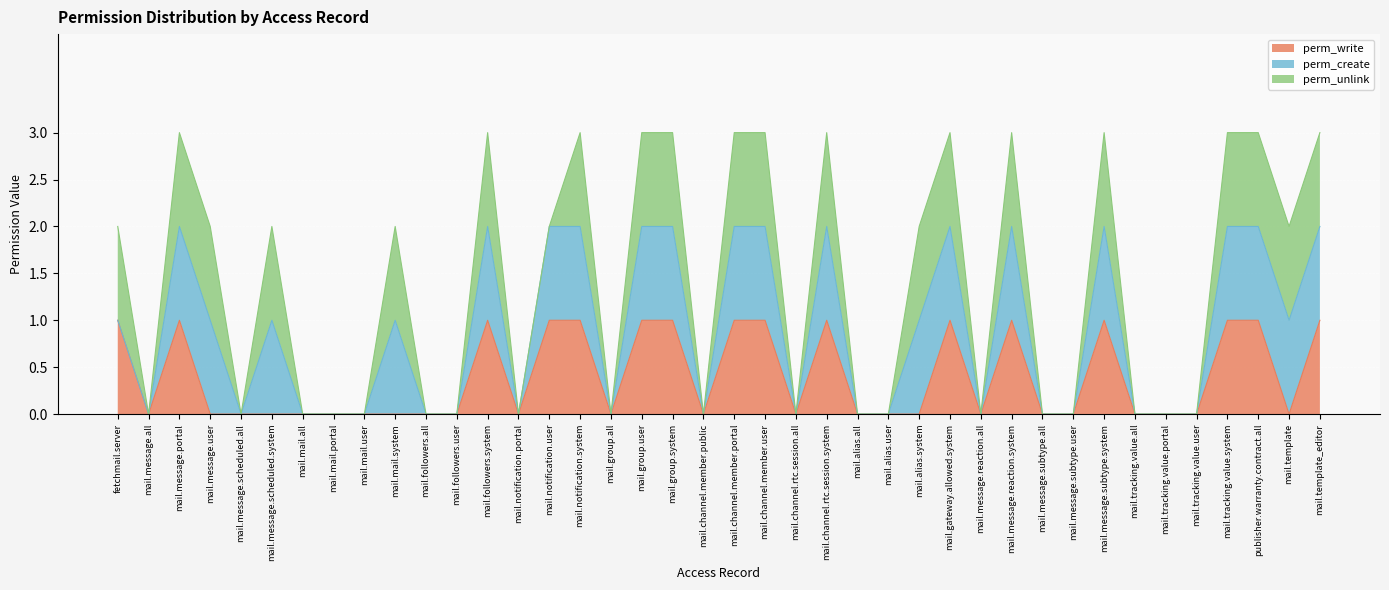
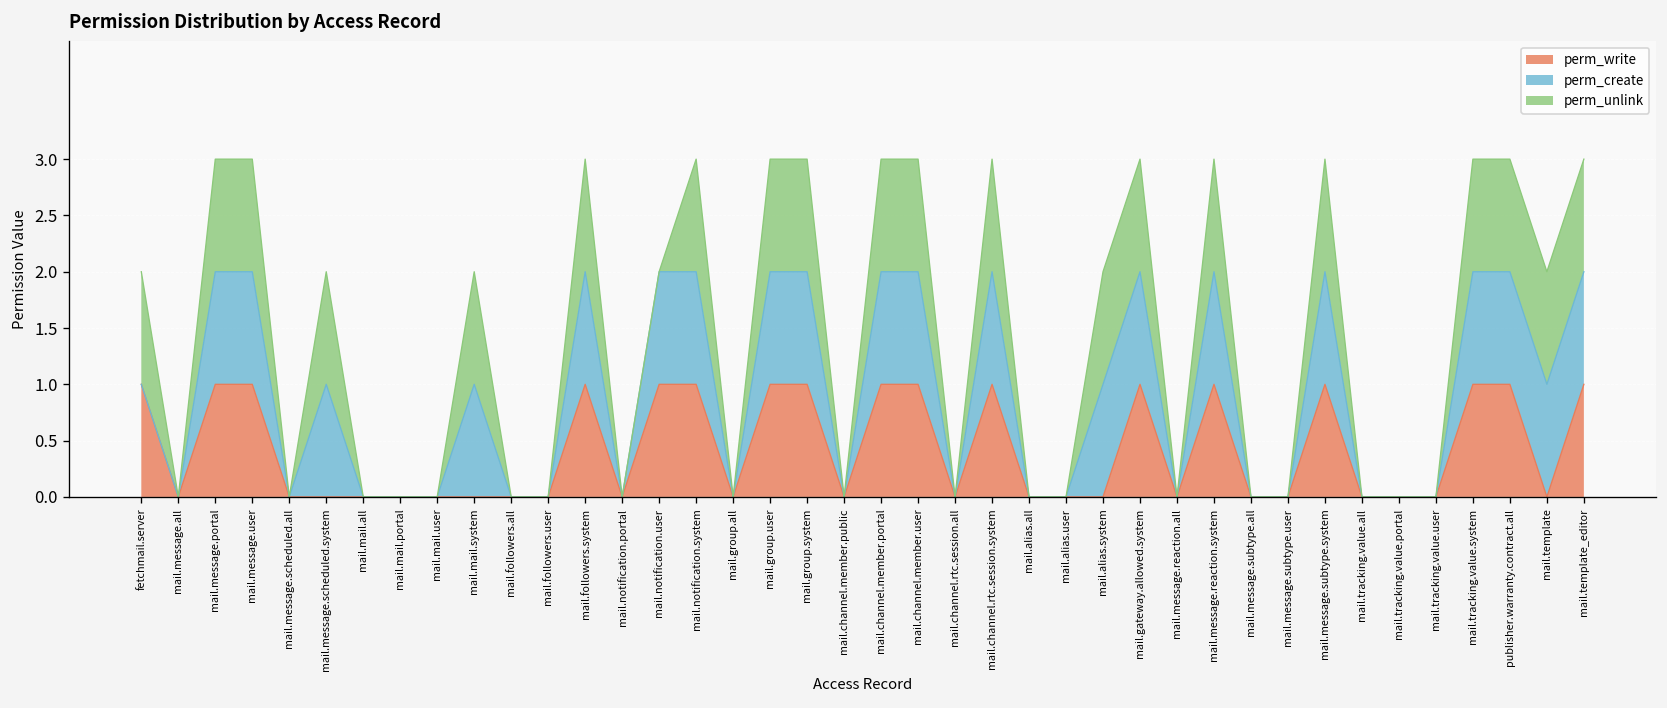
perm_write, mail.message.user: 0 -> 1
